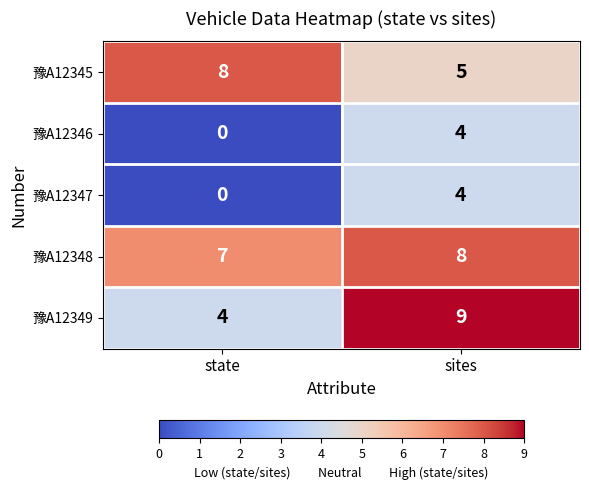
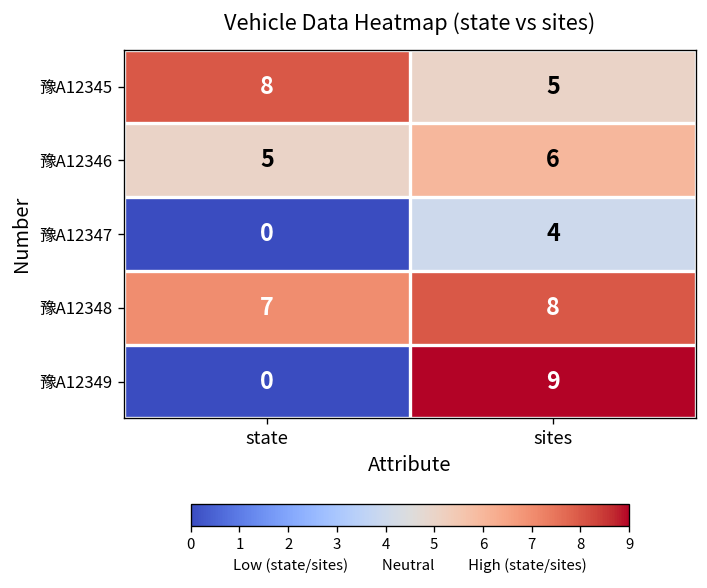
豫A12346, state: 0 -> 5
豫A12346, sites: 4 -> 6
豫A12349, state: 4 -> 0
